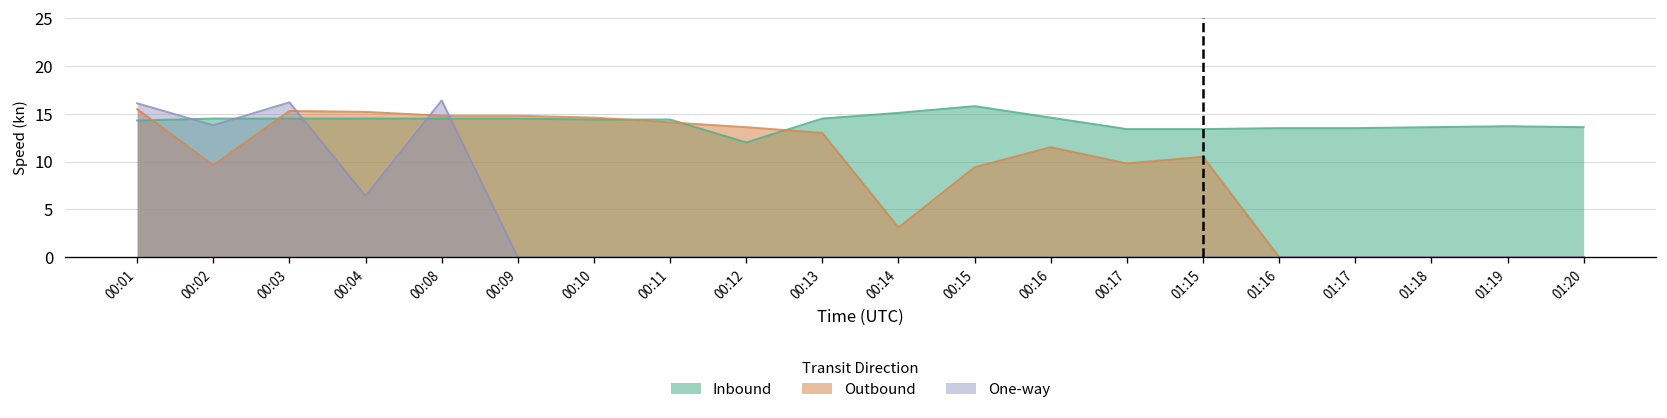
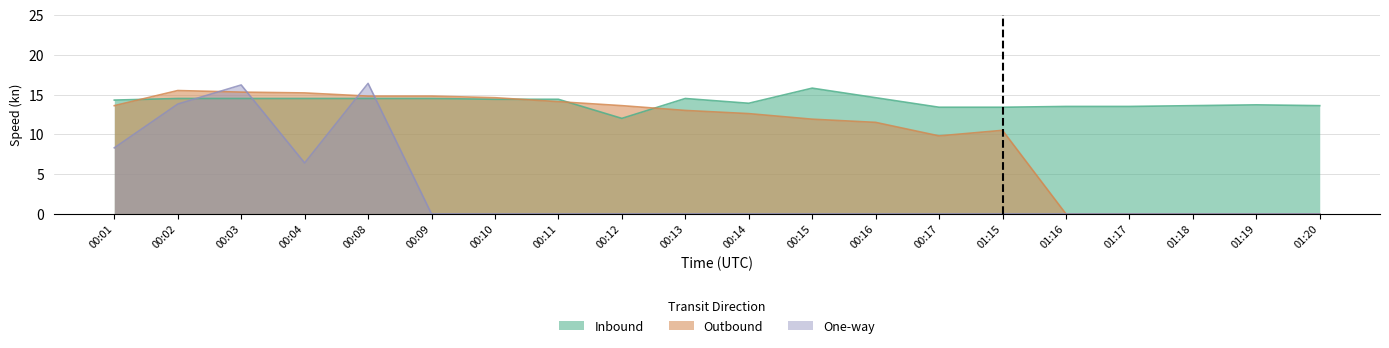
Outbound, 00:01: 16 -> 14
One-way, 00:01: 16 -> 8
Outbound, 00:02: 10 -> 16
Inbound, 00:14: 15 -> 14
Outbound, 00:14: 3 -> 13
Outbound, 00:15: 9 -> 12
